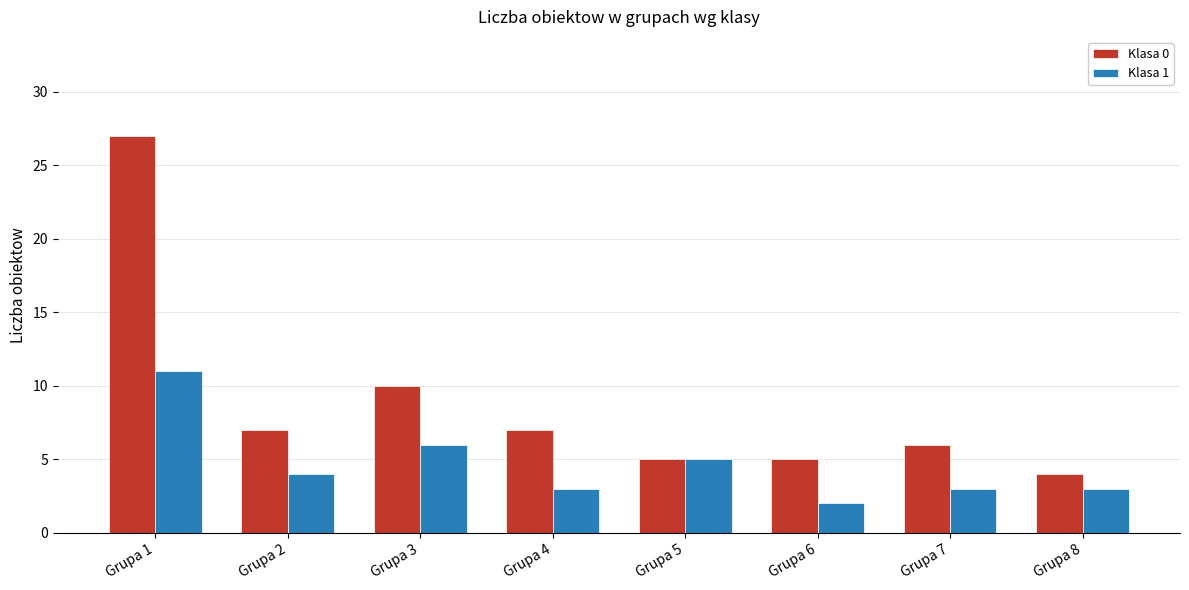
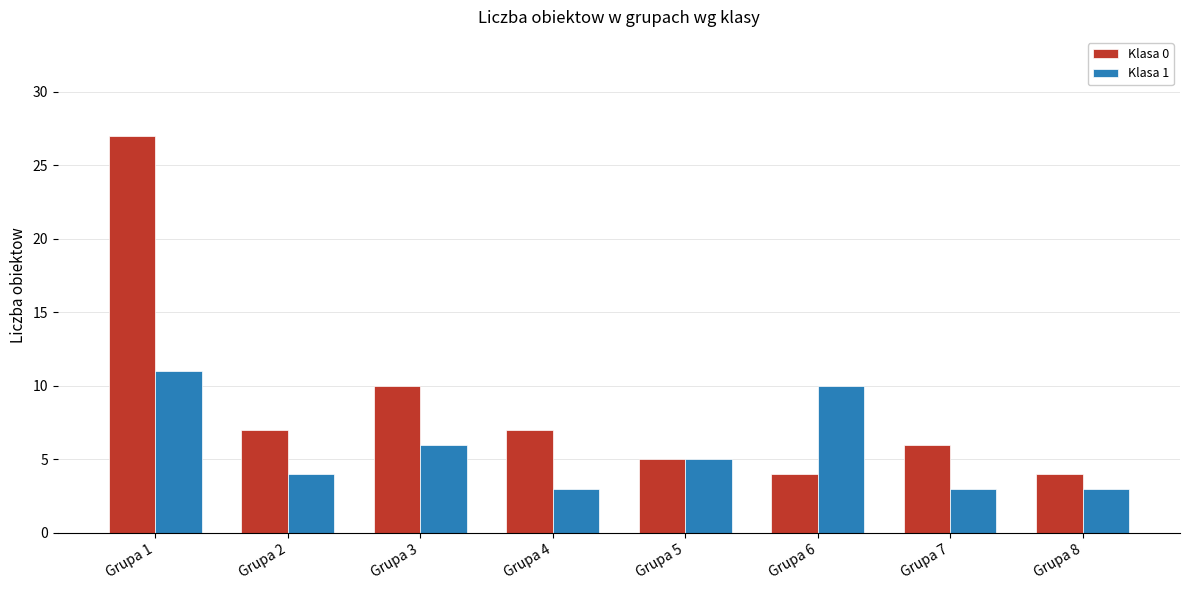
Klasa 0, Grupa 6: 5 -> 4
Klasa 1, Grupa 6: 2 -> 10
